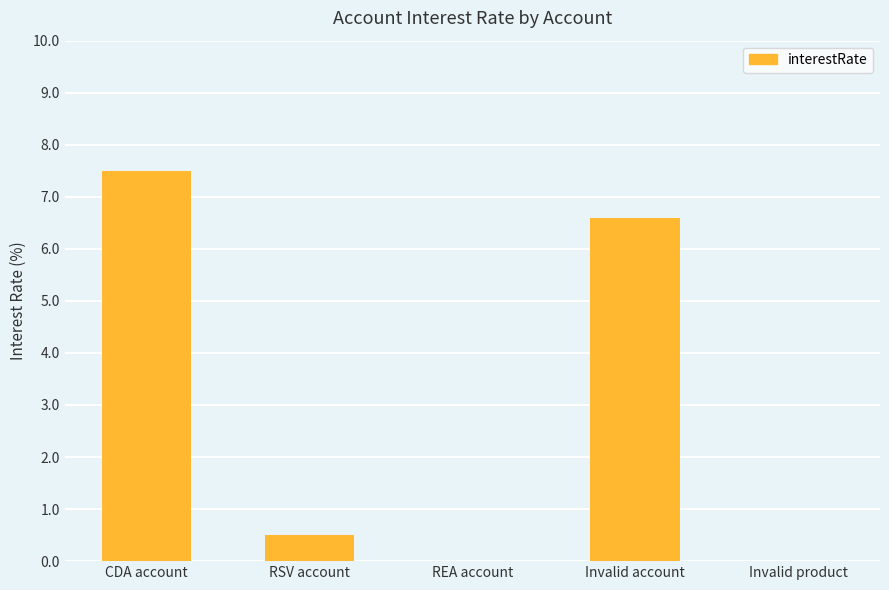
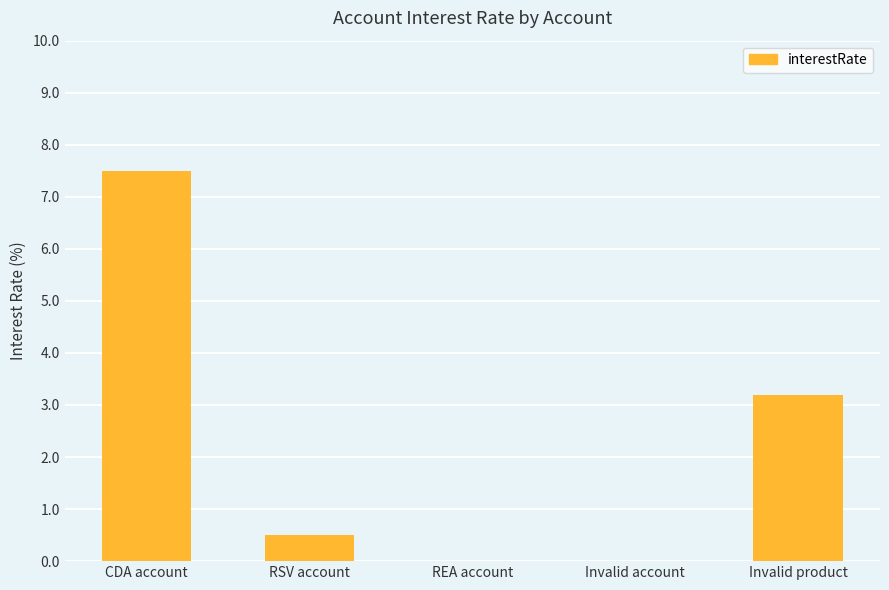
Invalid account: 6.6 -> 0.0
Invalid product: 0.0 -> 3.2
